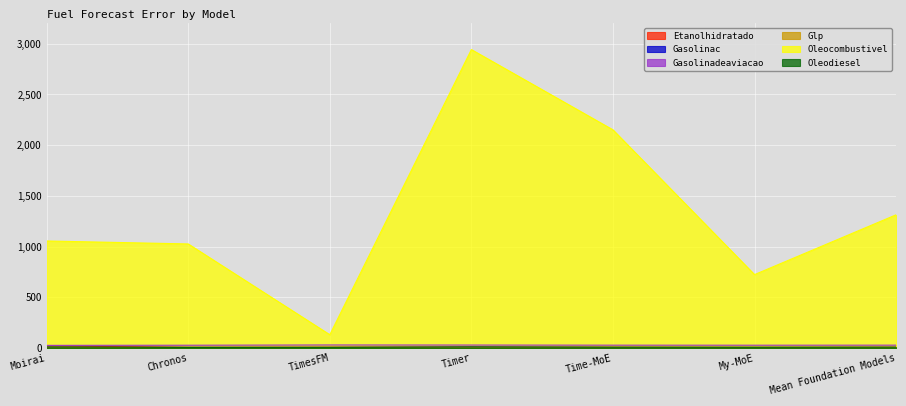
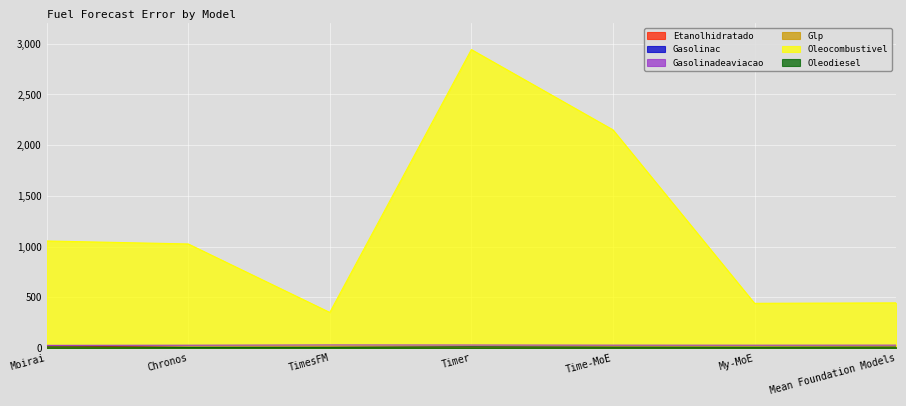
Oleocombustivel, TimesFM: 130 -> 350
Oleocombustivel, My-MoE: 720 -> 440
Oleocombustivel, Mean Foundation Models: 1,310 -> 450
